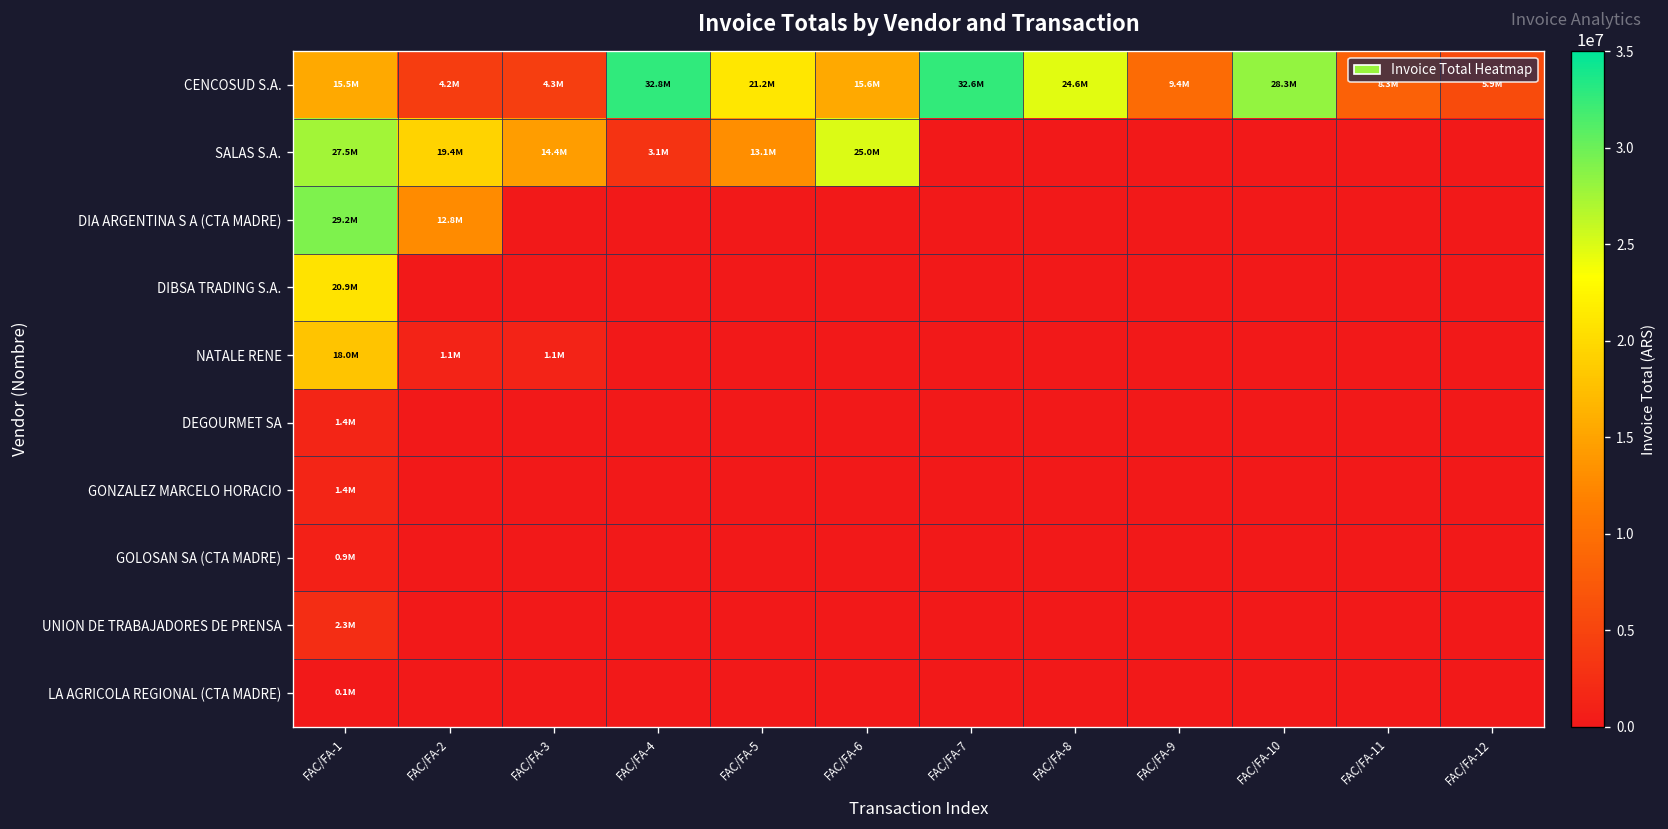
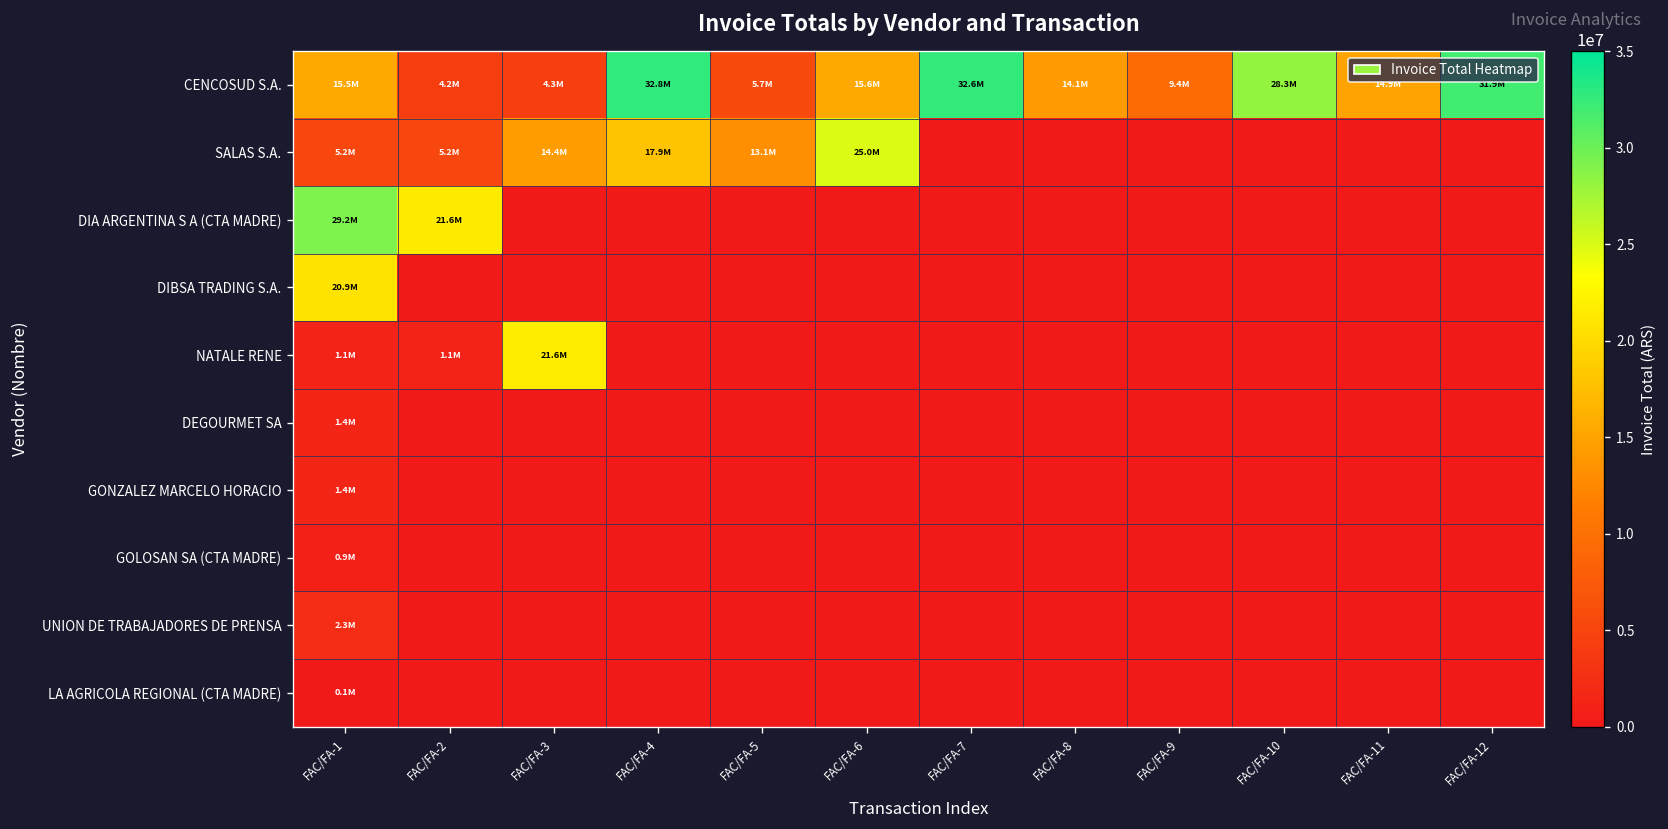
CENCOSUD S.A., FAC/FA-5: 21.2M -> 5.7M
CENCOSUD S.A., FAC/FA-8: 24.6M -> 14.1M
CENCOSUD S.A., FAC/FA-11: 8.3M -> 14.9M
CENCOSUD S.A., FAC/FA-12: 5.9M -> 31.9M
SALAS S.A., FAC/FA-1: 27.5M -> 5.2M
SALAS S.A., FAC/FA-2: 19.4M -> 5.2M
SALAS S.A., FAC/FA-4: 3.1M -> 17.9M
DIA ARGENTINA S A (CTA MADRE), FAC/FA-2: 12.8M -> 21.6M
NATALE RENE, FAC/FA-1: 18.0M -> 1.1M
NATALE RENE, FAC/FA-3: 1.1M -> 21.6M
